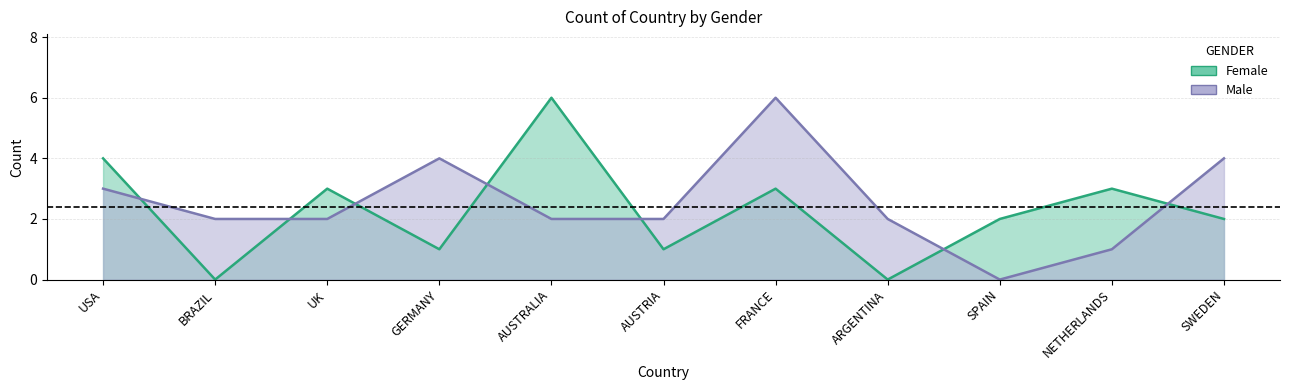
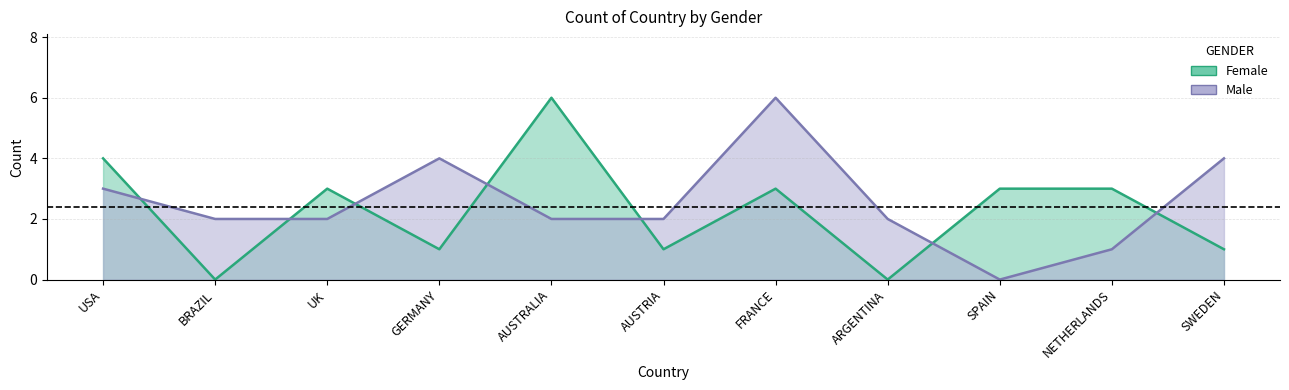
Female, SPAIN: 2 -> 3
Female, SWEDEN: 2 -> 1
